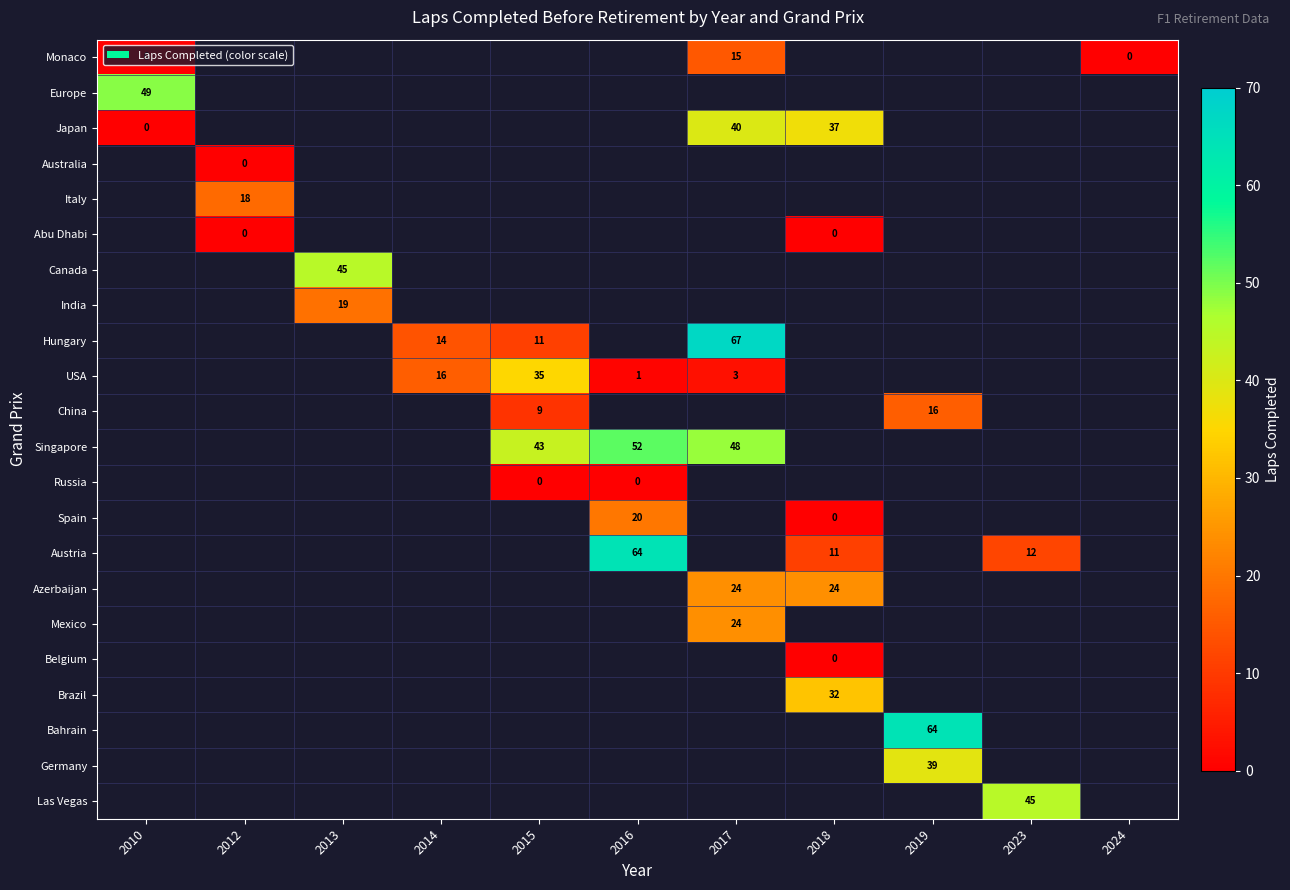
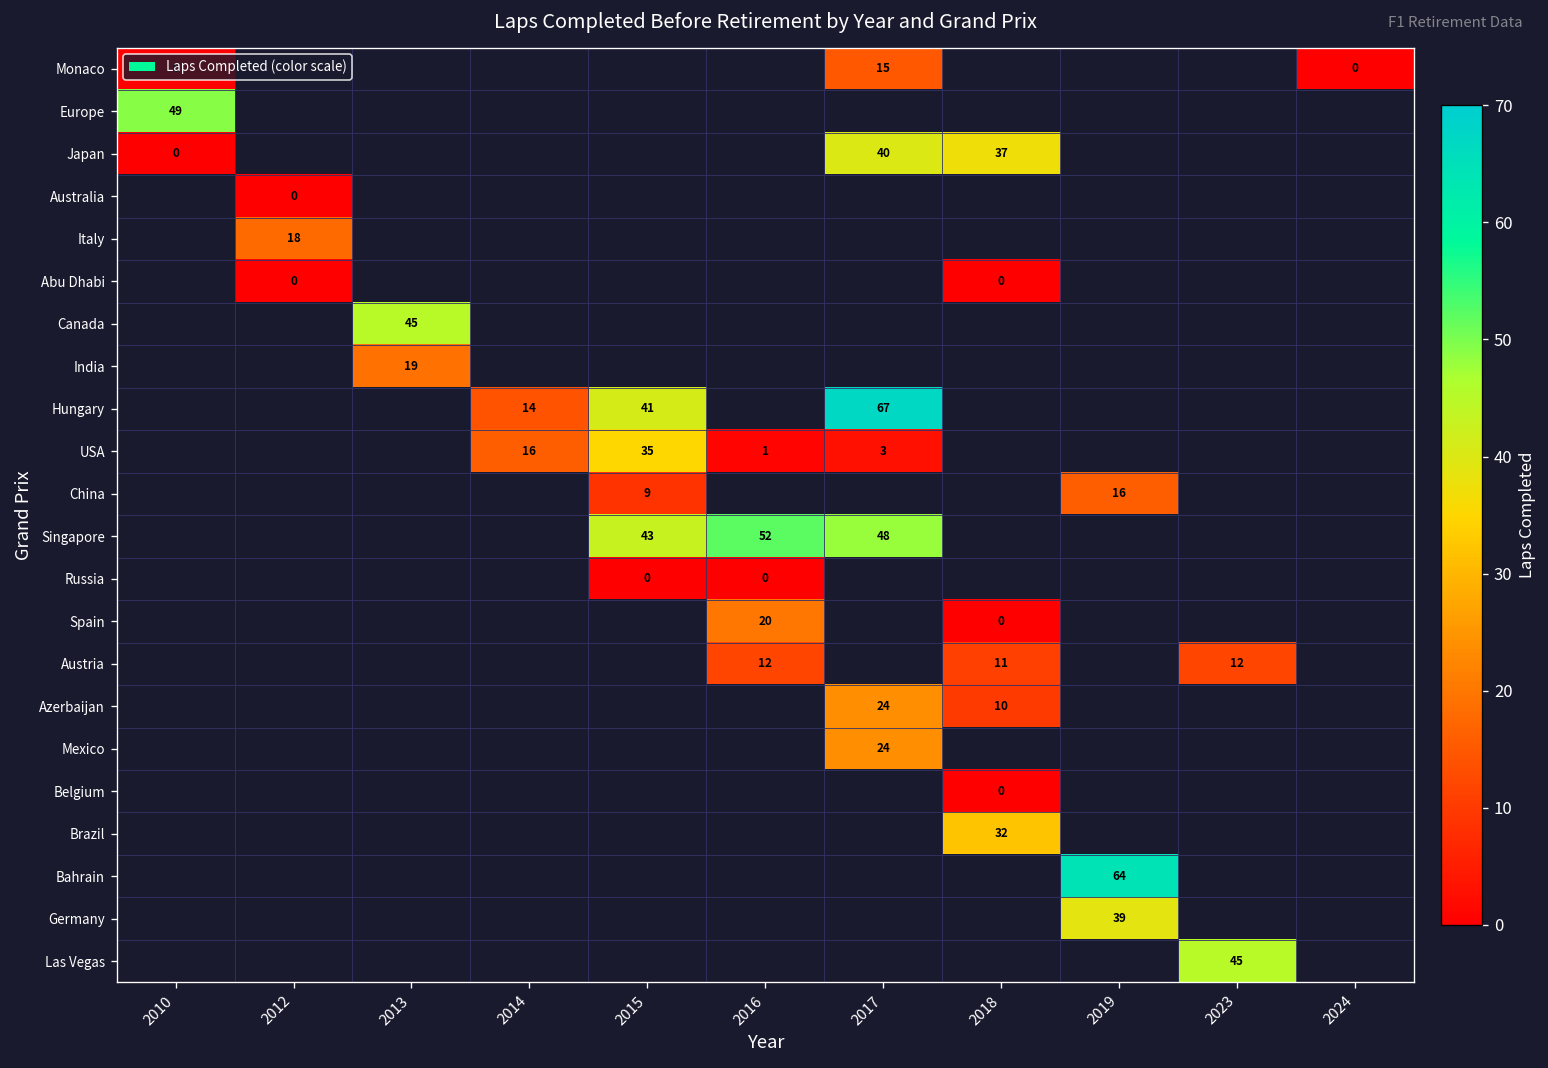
Hungary, 2015: 11 -> 41
Austria, 2016: 64 -> 12
Azerbaijan, 2018: 24 -> 10
